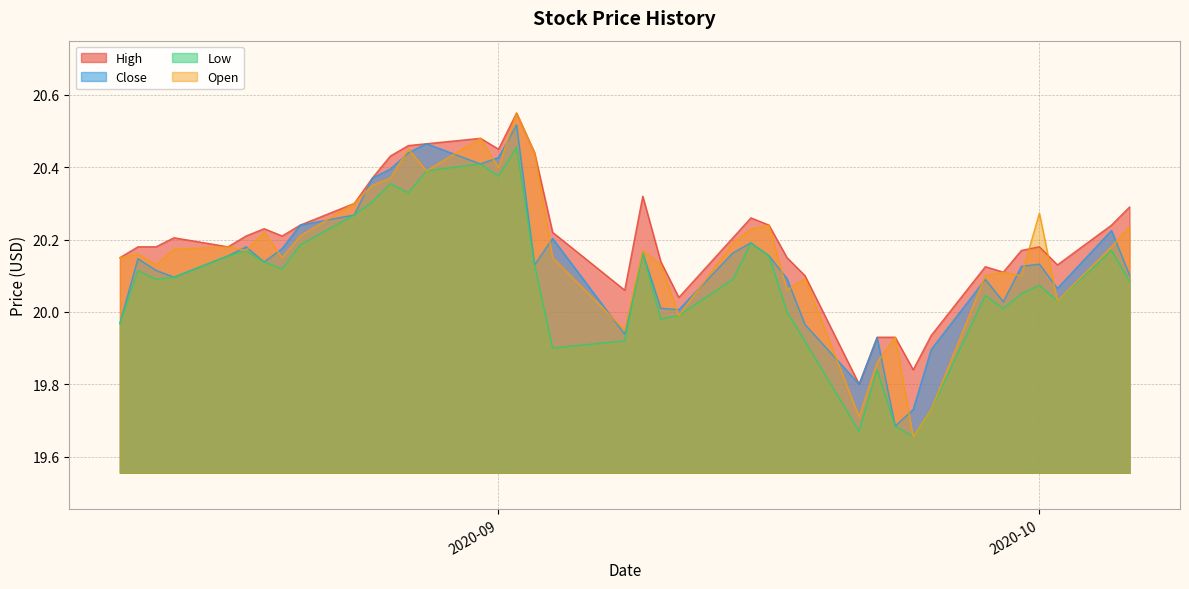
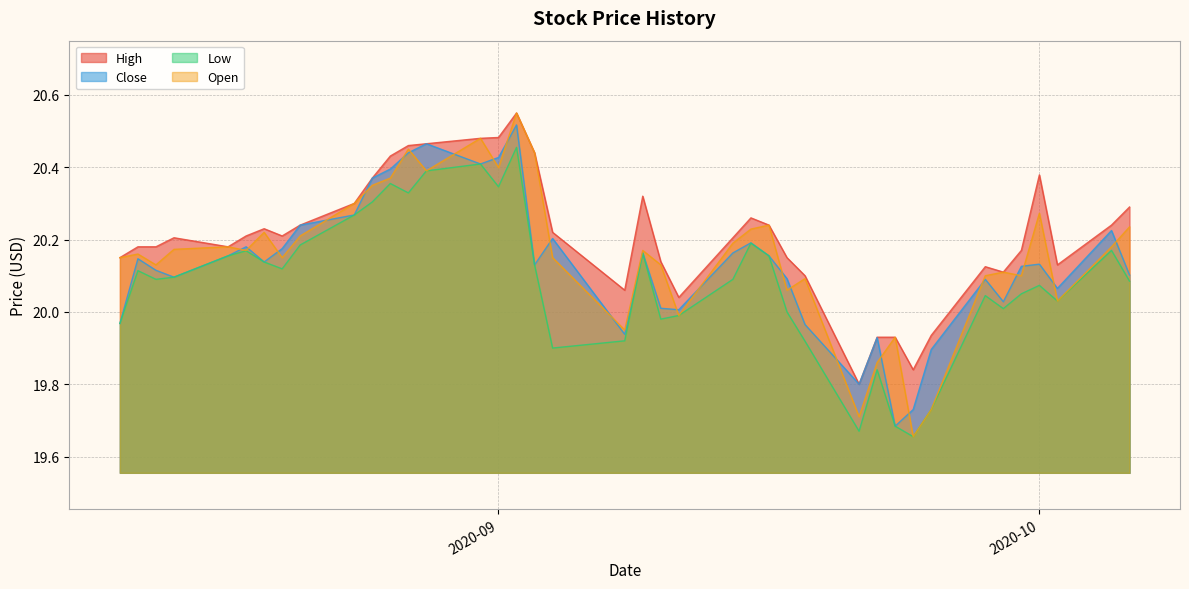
High, 2020-09: 20.45 -> 20.48
Low, 2020-09: 20.38 -> 20.35
High, 2020-10: 20.18 -> 20.38
